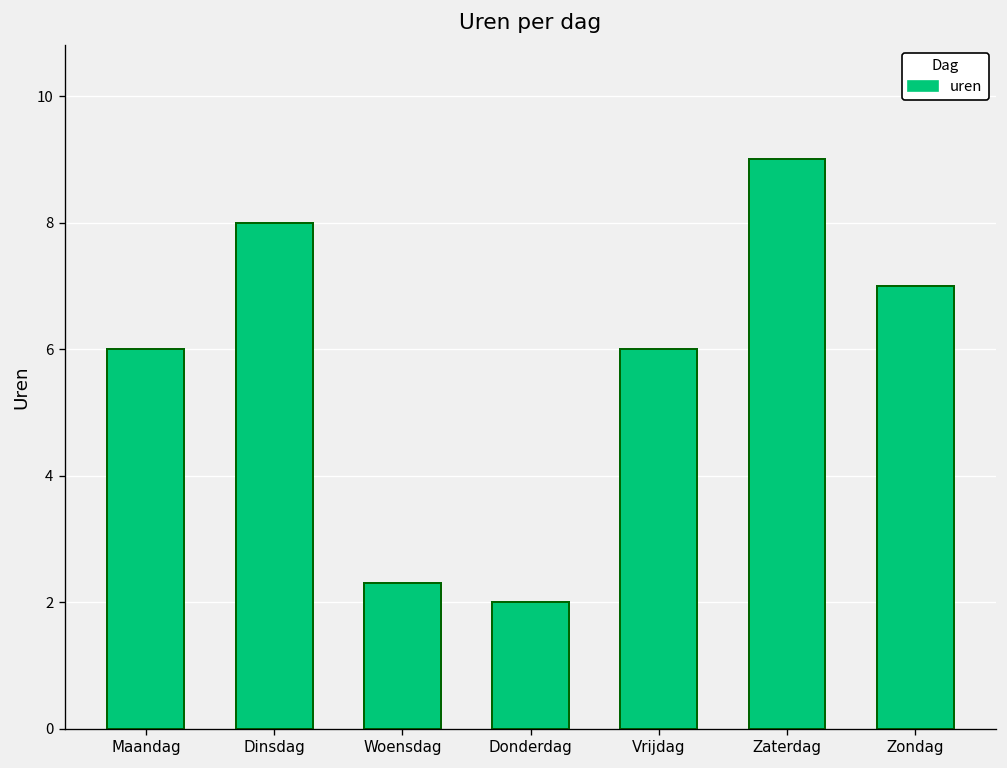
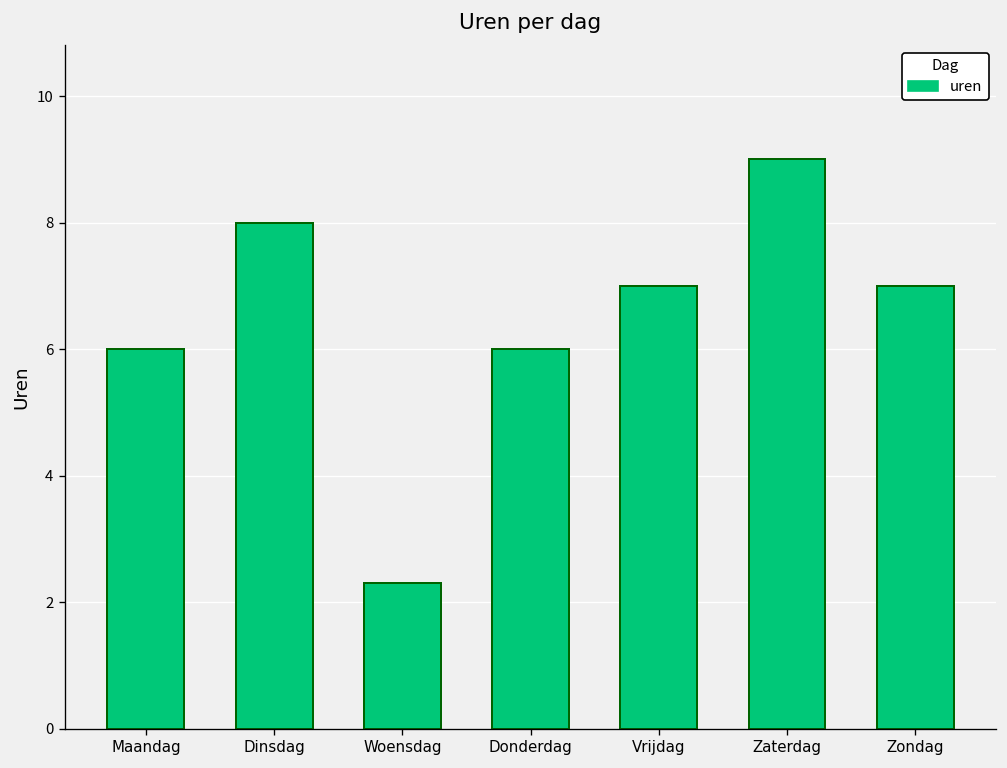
Donderdag: 2 -> 6
Vrijdag: 6 -> 7
